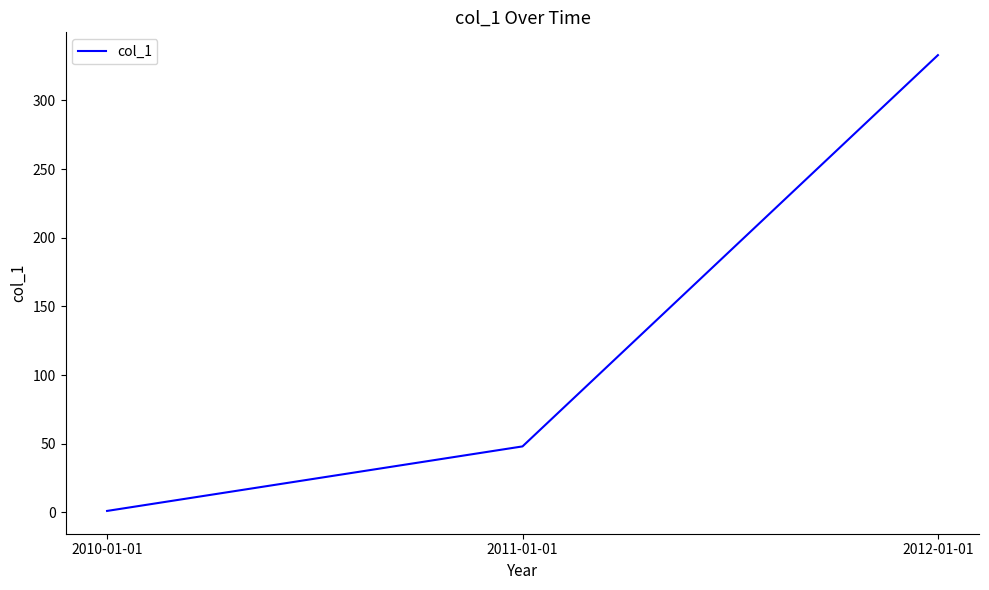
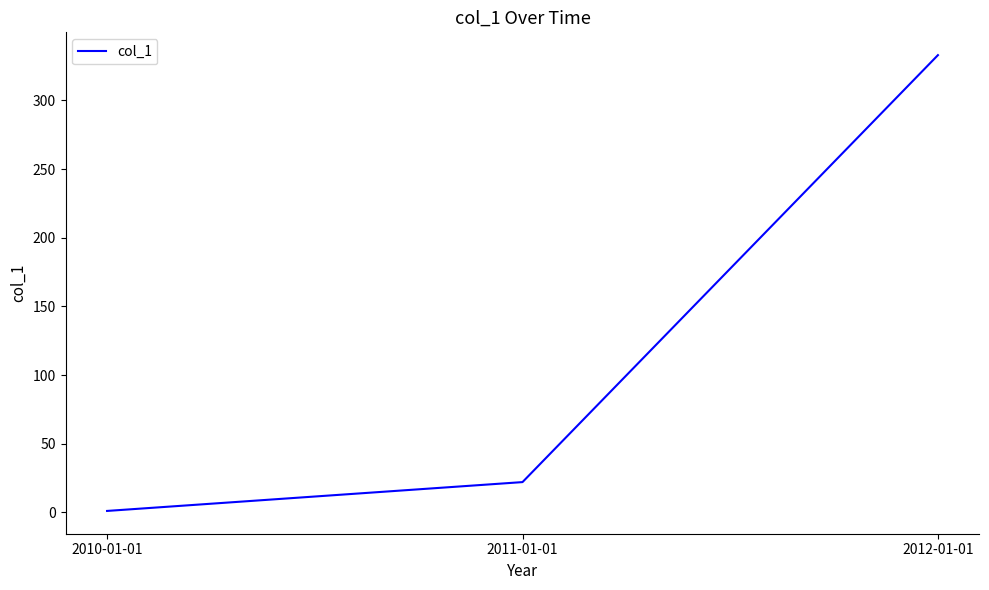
2011-01-01: 48 -> 22
